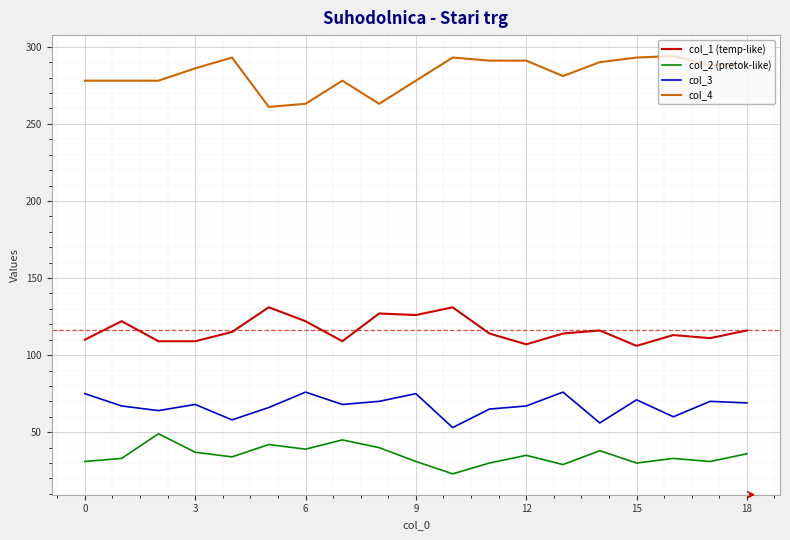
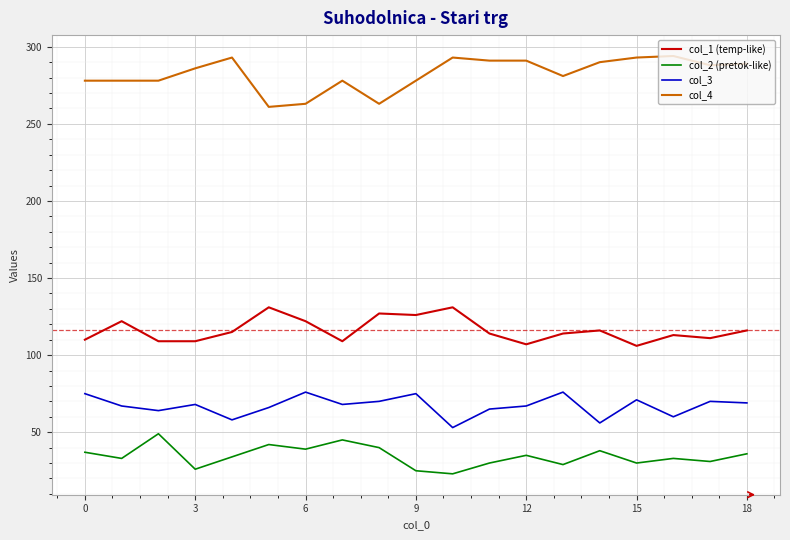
col_2 (pretok-like), 0: 31 -> 37
col_2 (pretok-like), 3: 37 -> 26
col_2 (pretok-like), 9: 31 -> 25
